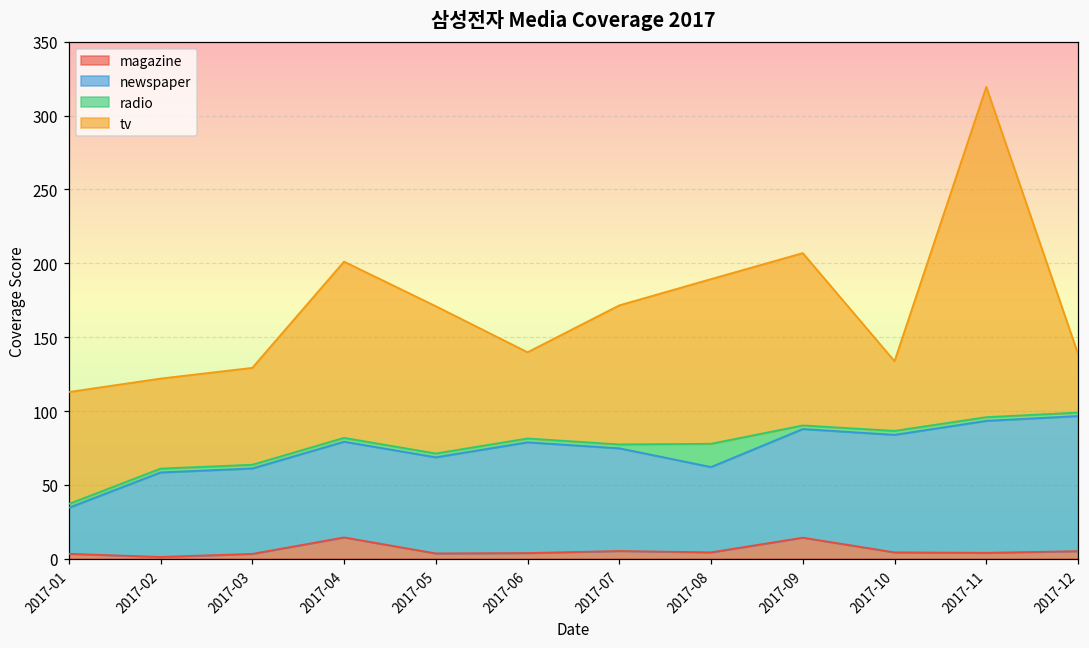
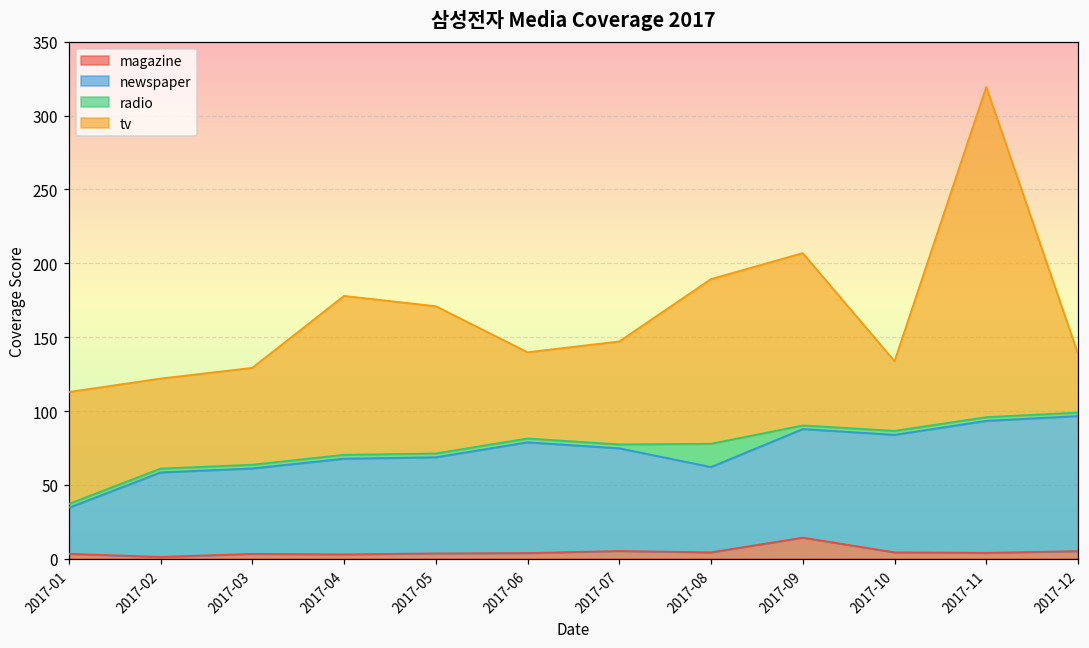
magazine, 2017-04: 14 -> 3
tv, 2017-04: 119 -> 108
tv, 2017-07: 94 -> 70
